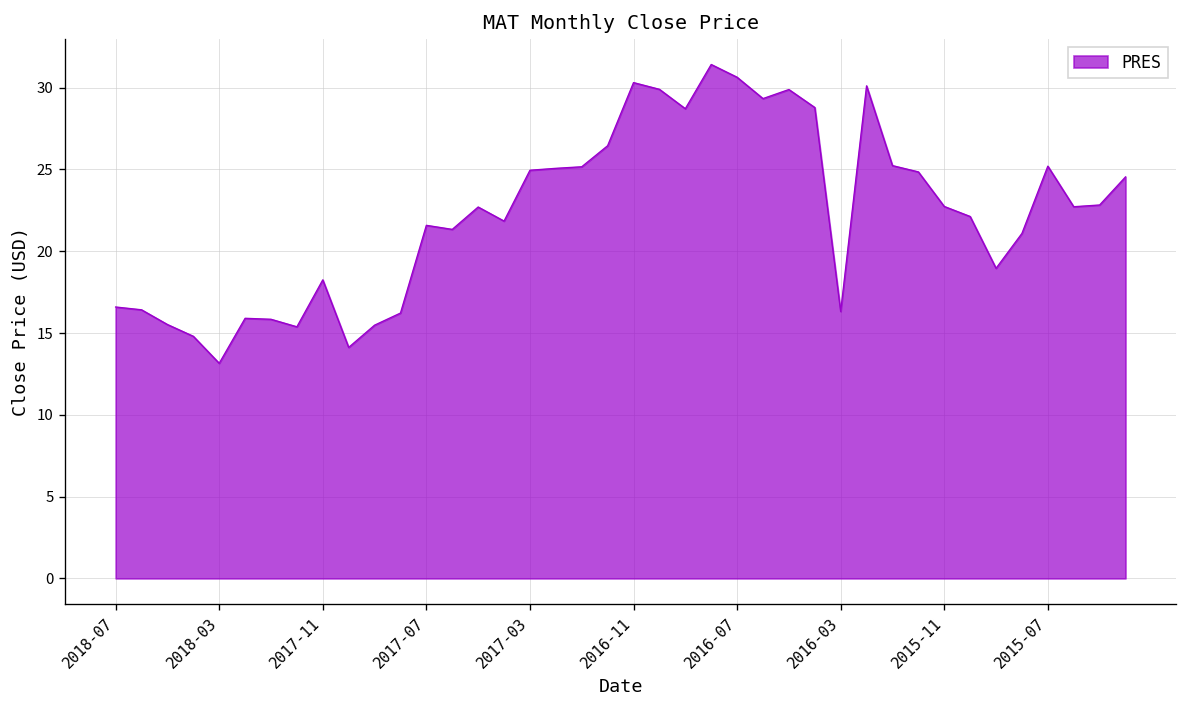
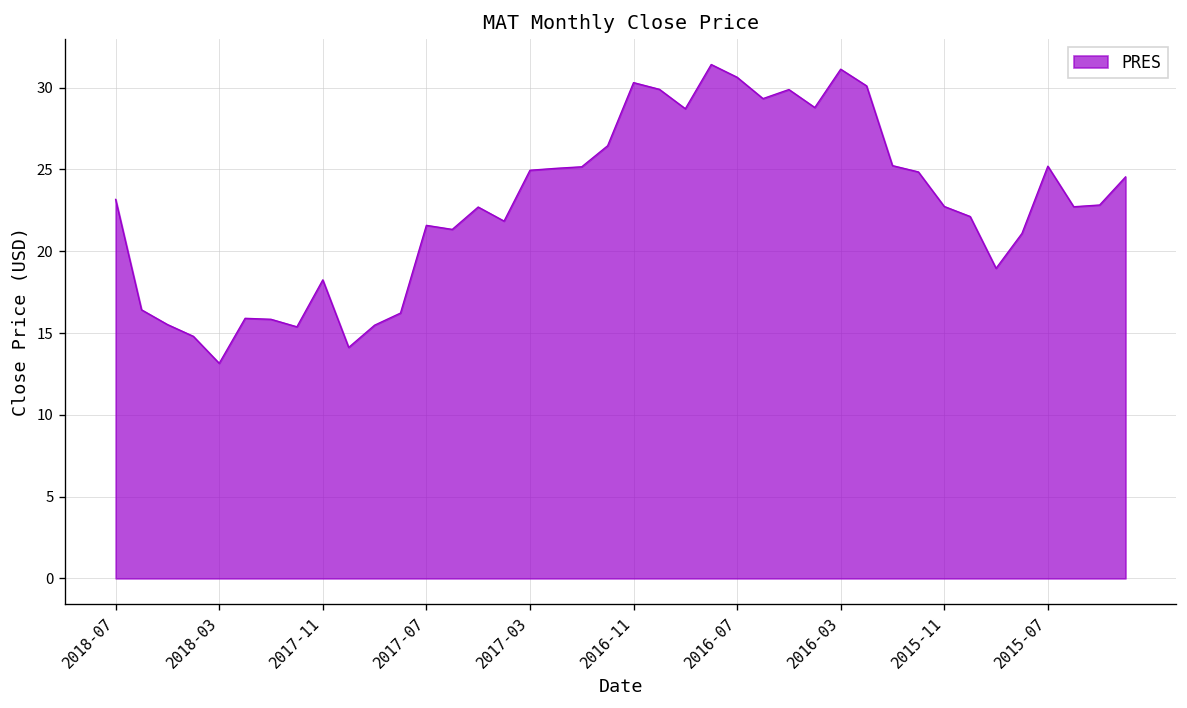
2018-07: 16.6 -> 23.2
2016-03: 16.3 -> 31.1
